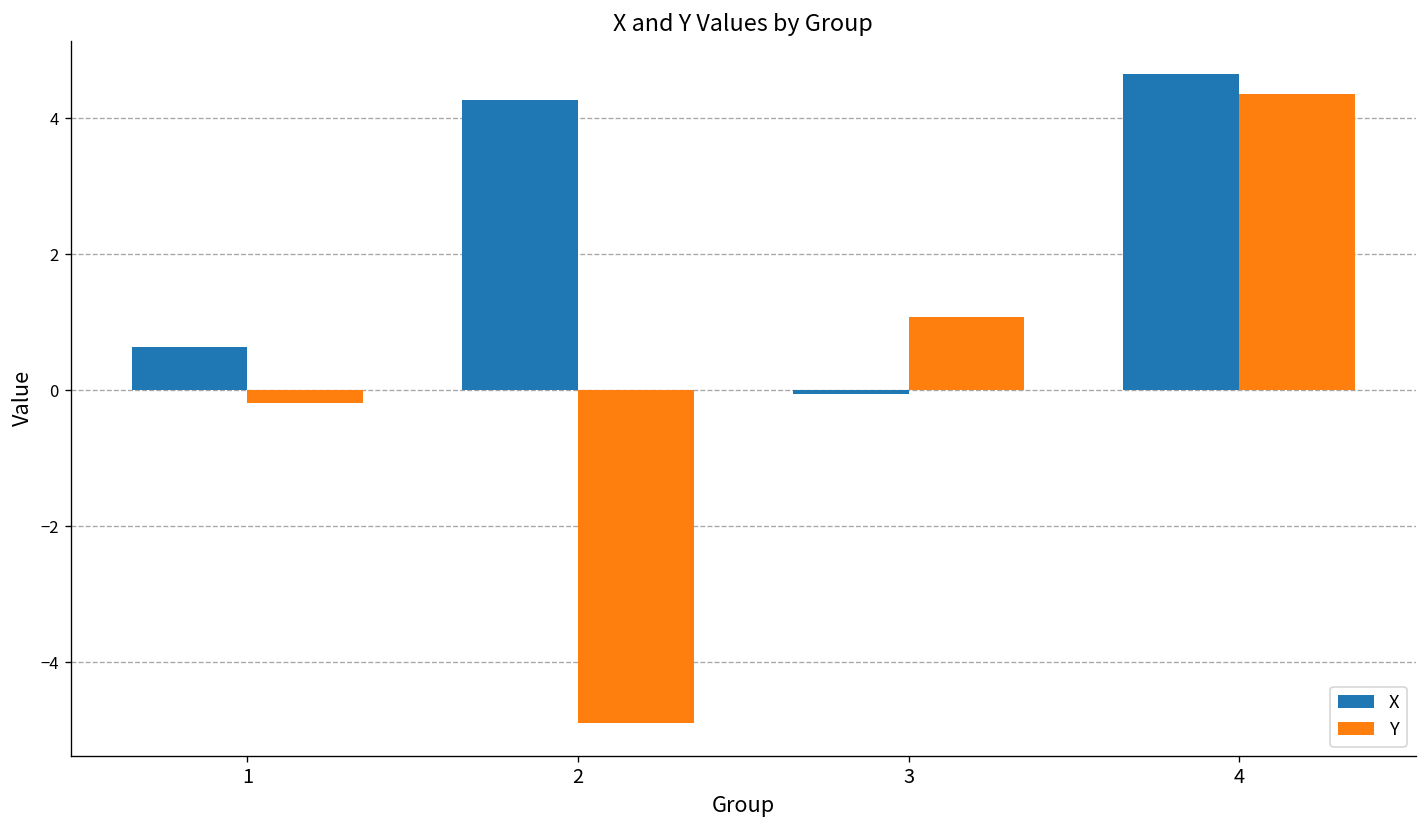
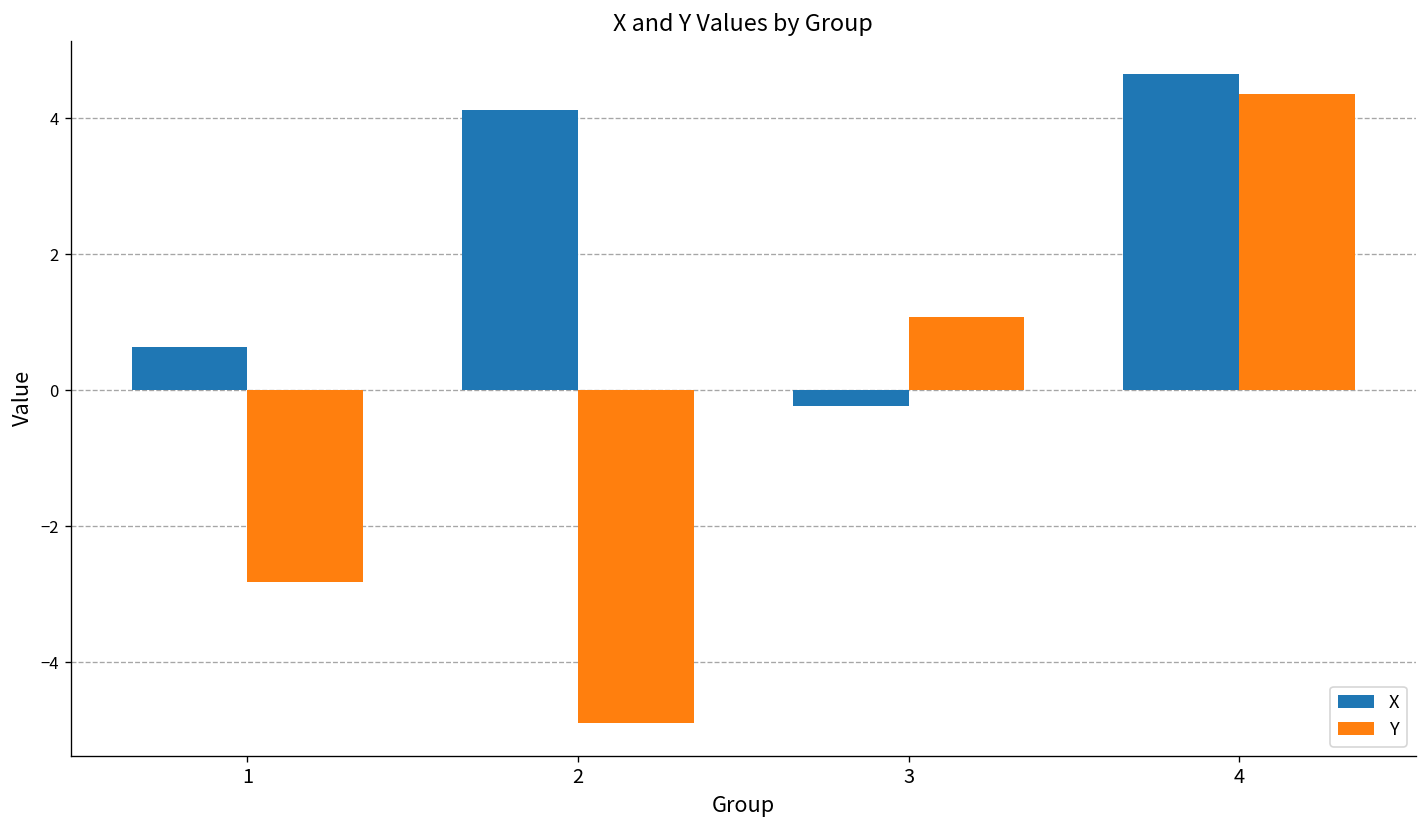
Y, 1: -0.2 -> -2.8
X, 2: 4.3 -> 4.1
X, 3: -0.1 -> -0.2
